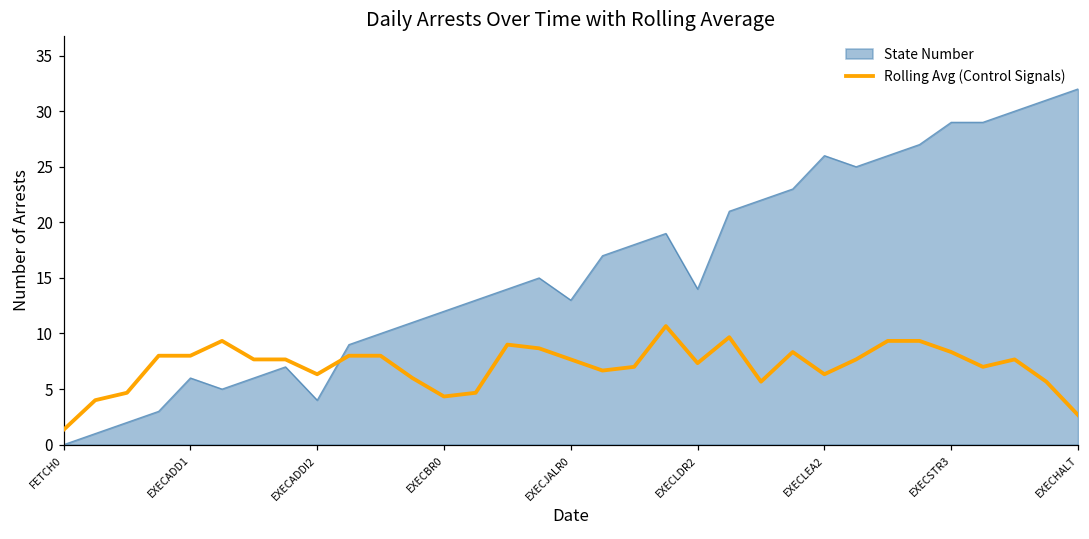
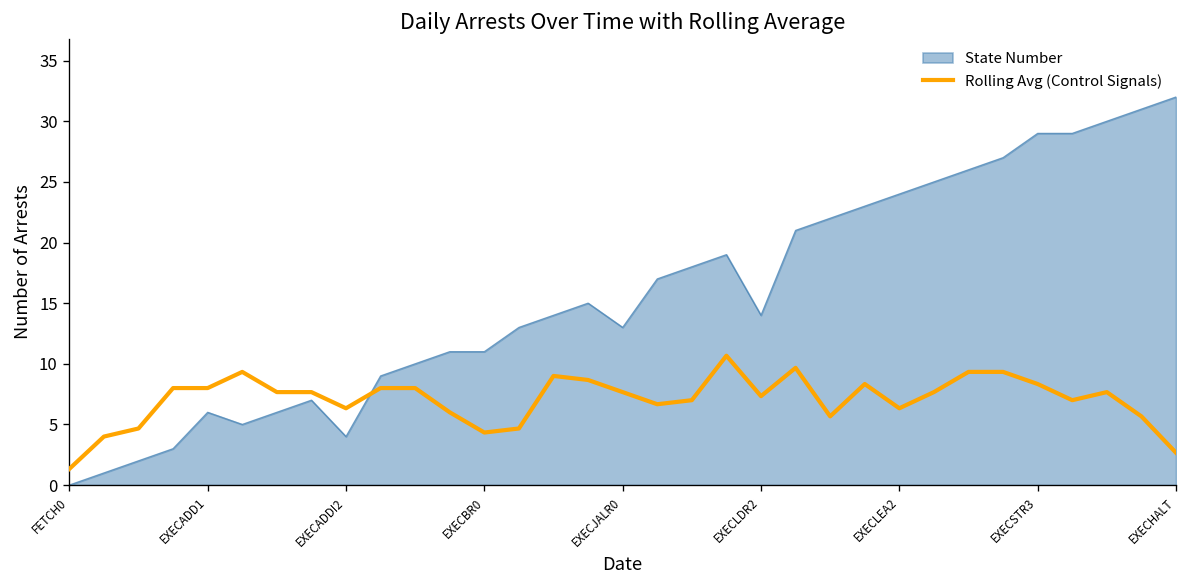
State Number, EXECBR0: 12 -> 11
State Number, EXECLEA2: 26 -> 24
